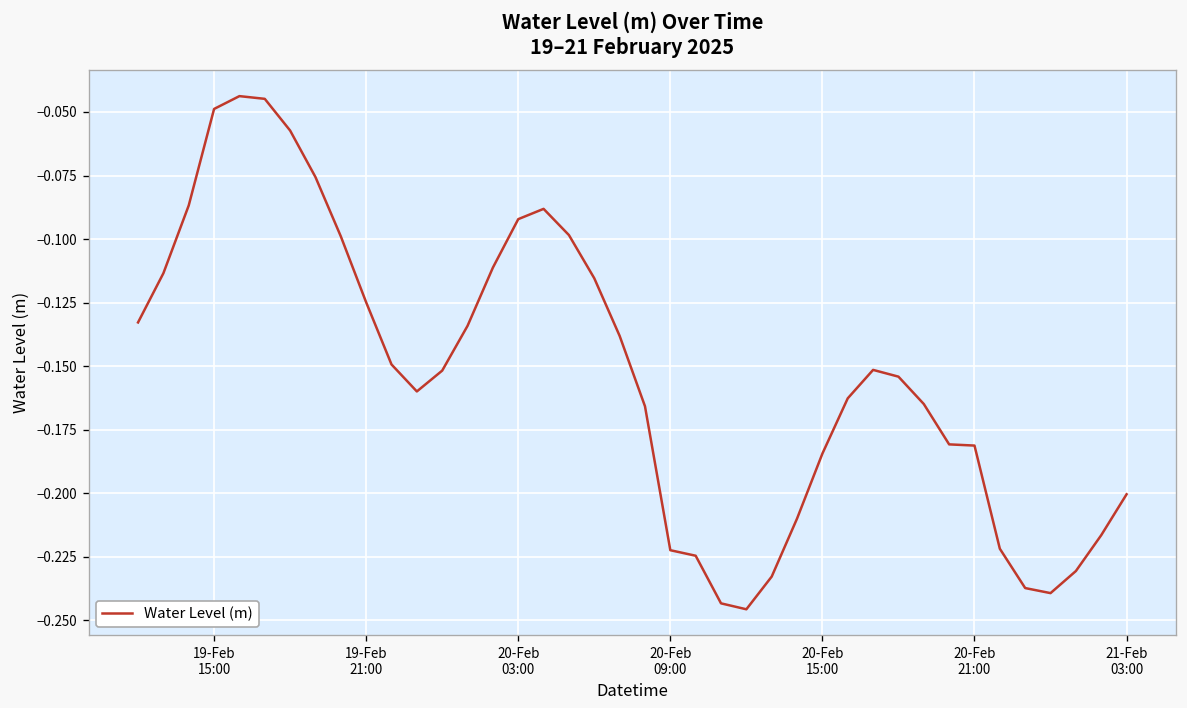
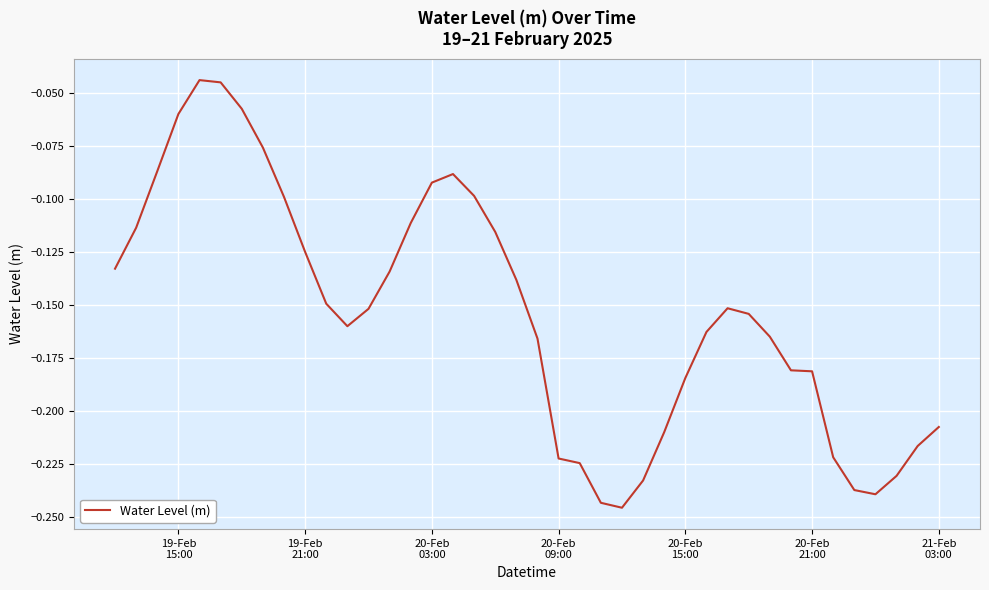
19-Feb 15:00: -0.049 -> -0.060
21-Feb 03:00: -0.200 -> -0.208
